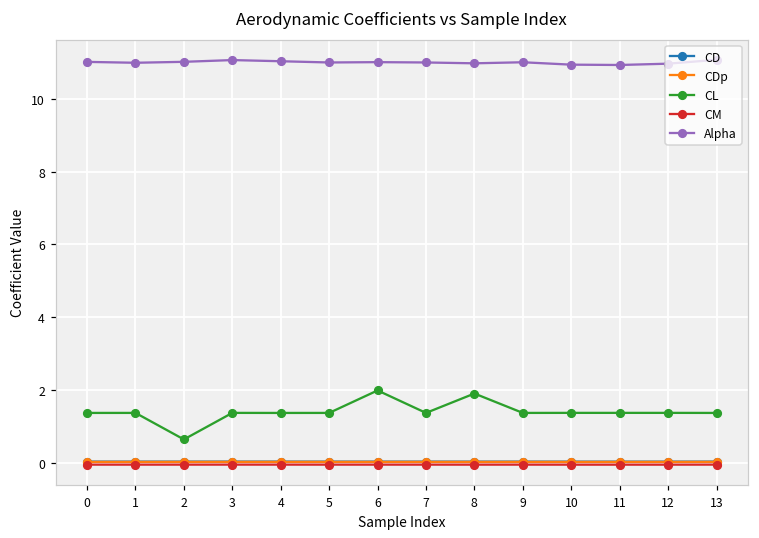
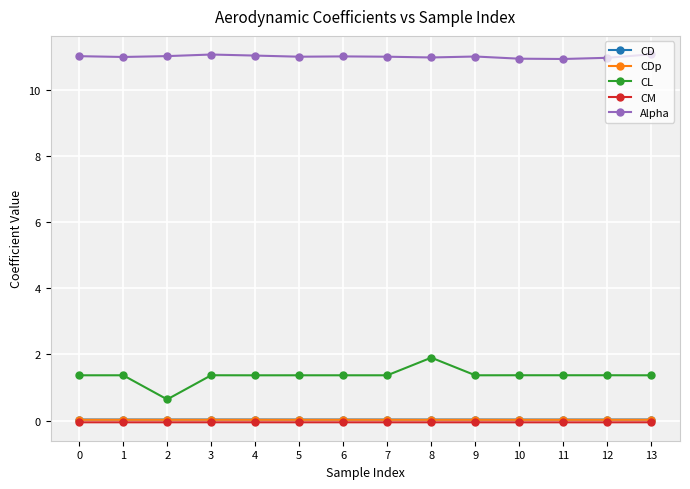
CL, 6: 2.0 -> 1.4
